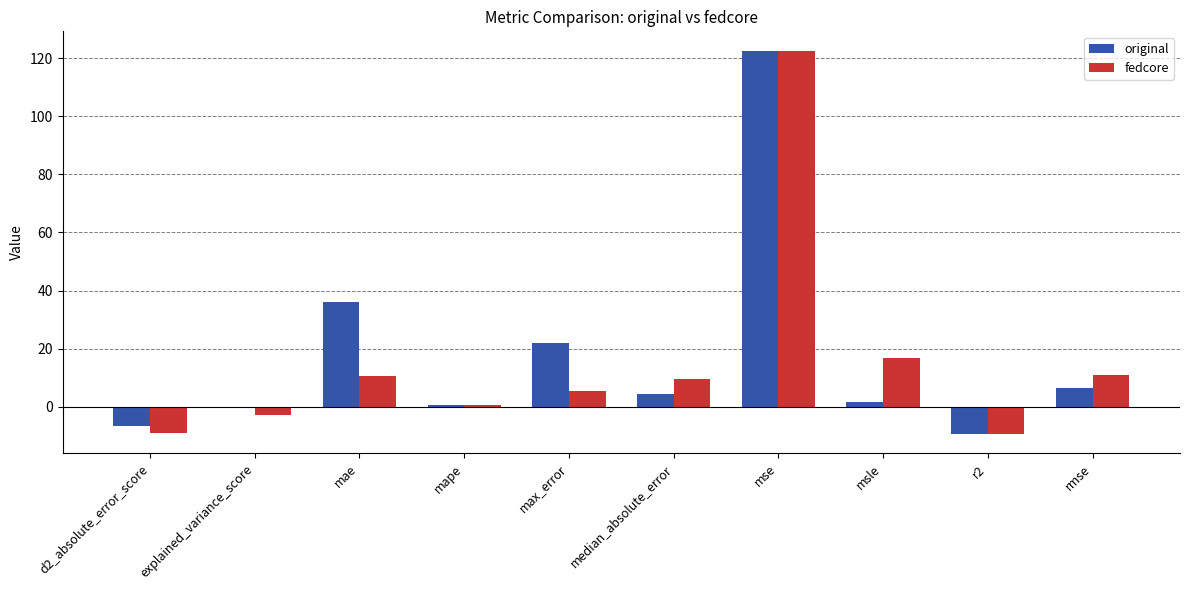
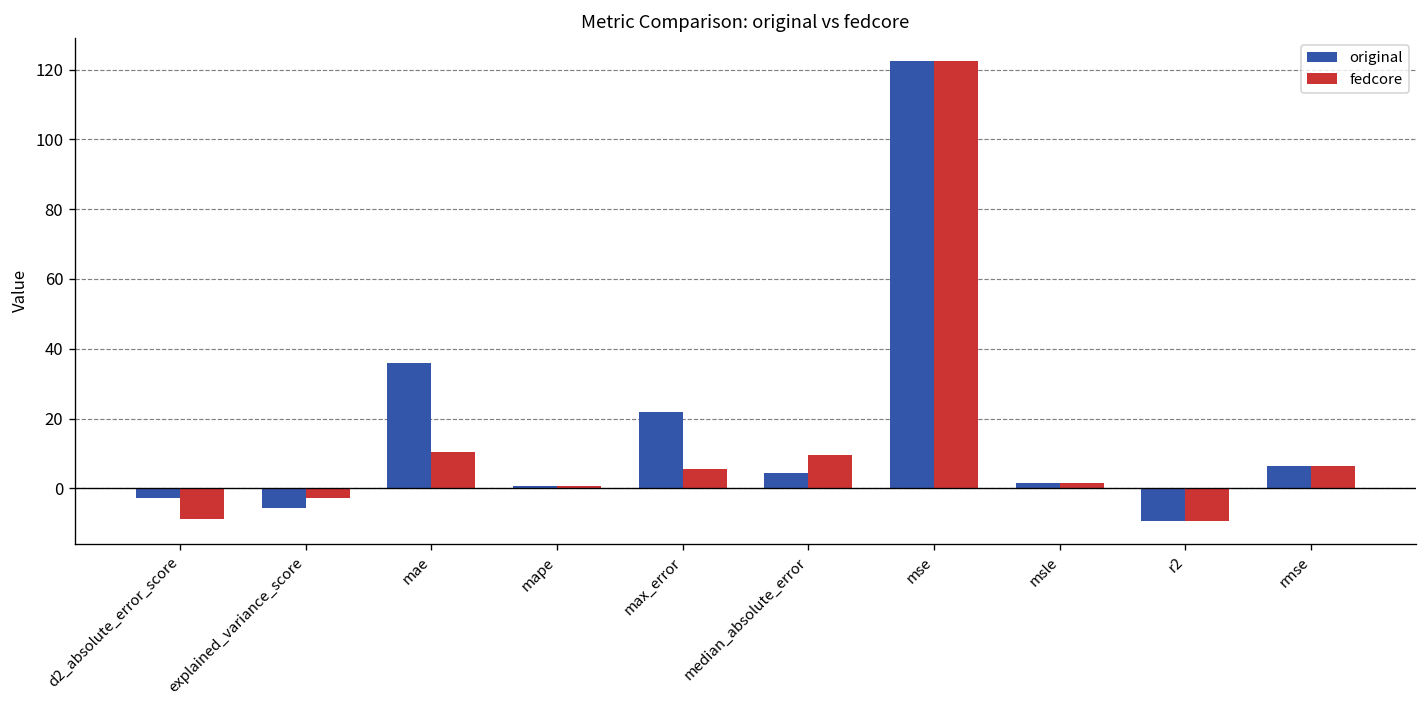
original, d2_absolute_error_score: -7 -> -3
original, explained_variance_score: 0 -> -6
fedcore, msle: 17 -> 2
fedcore, rmse: 11 -> 6
